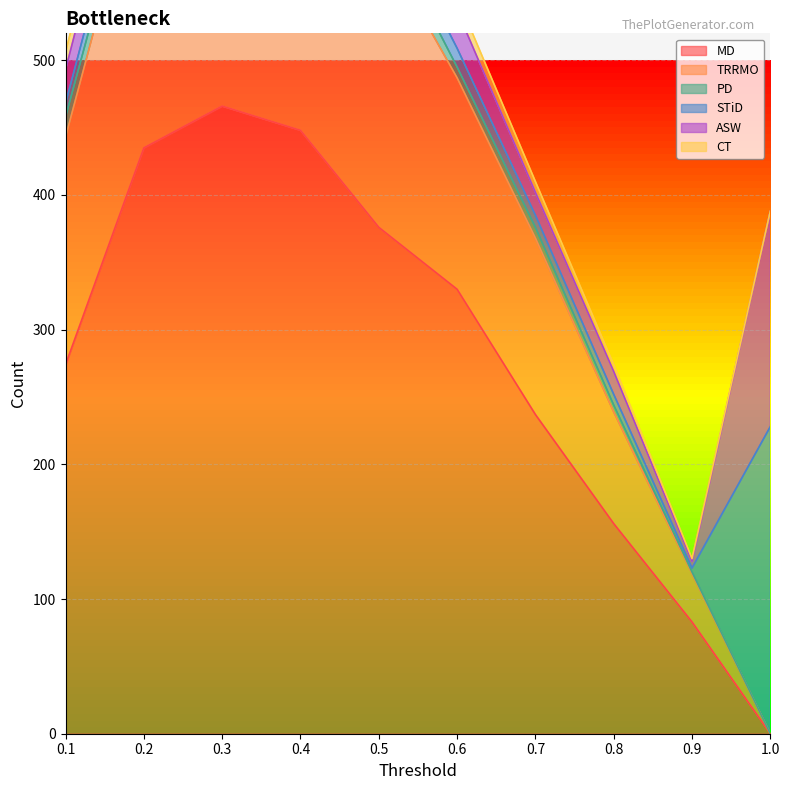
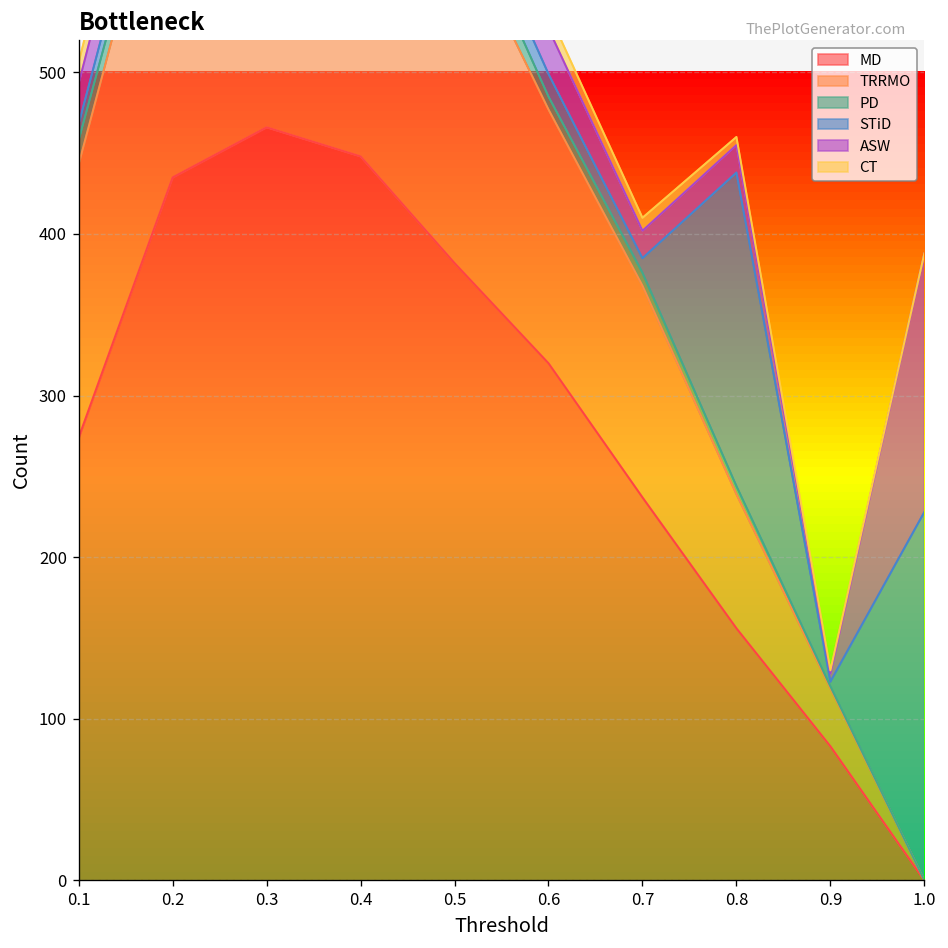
MD, 0.5: 376 -> 382
MD, 0.6: 330 -> 320
STiD, 0.8: 8 -> 194
